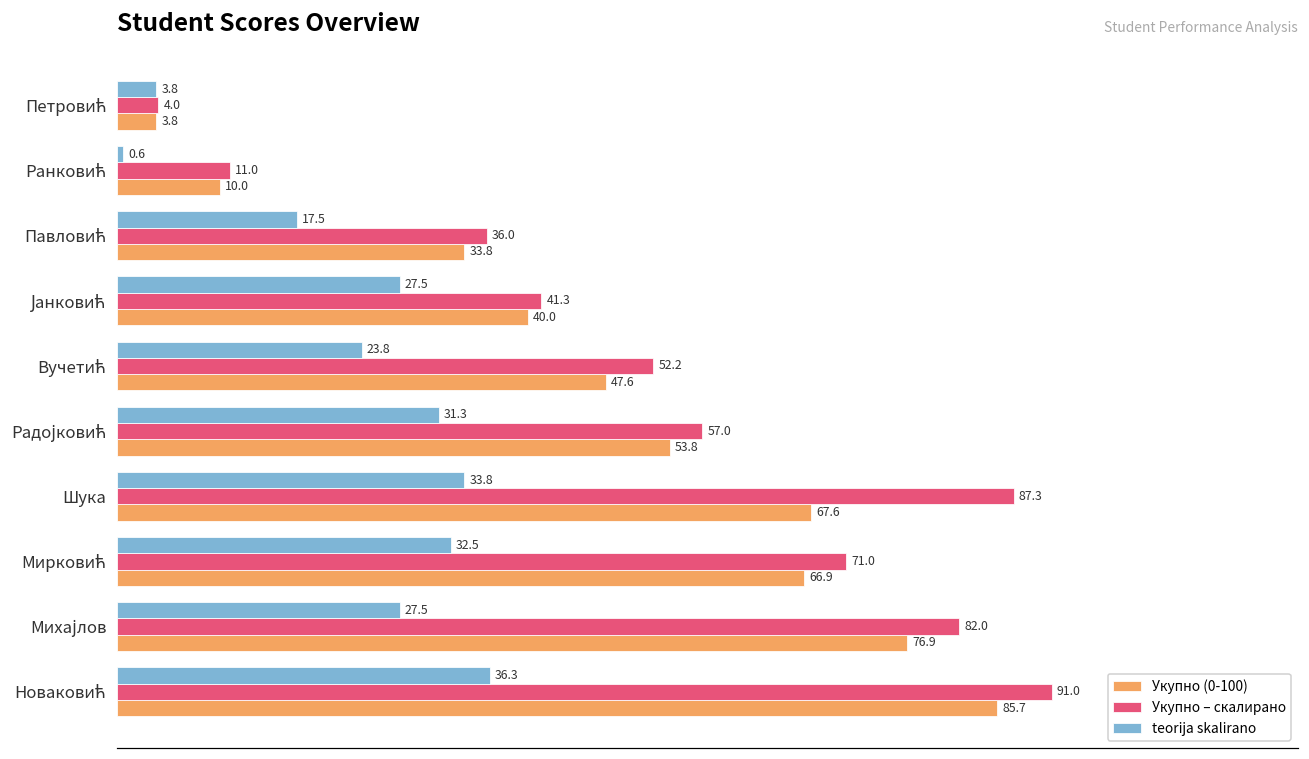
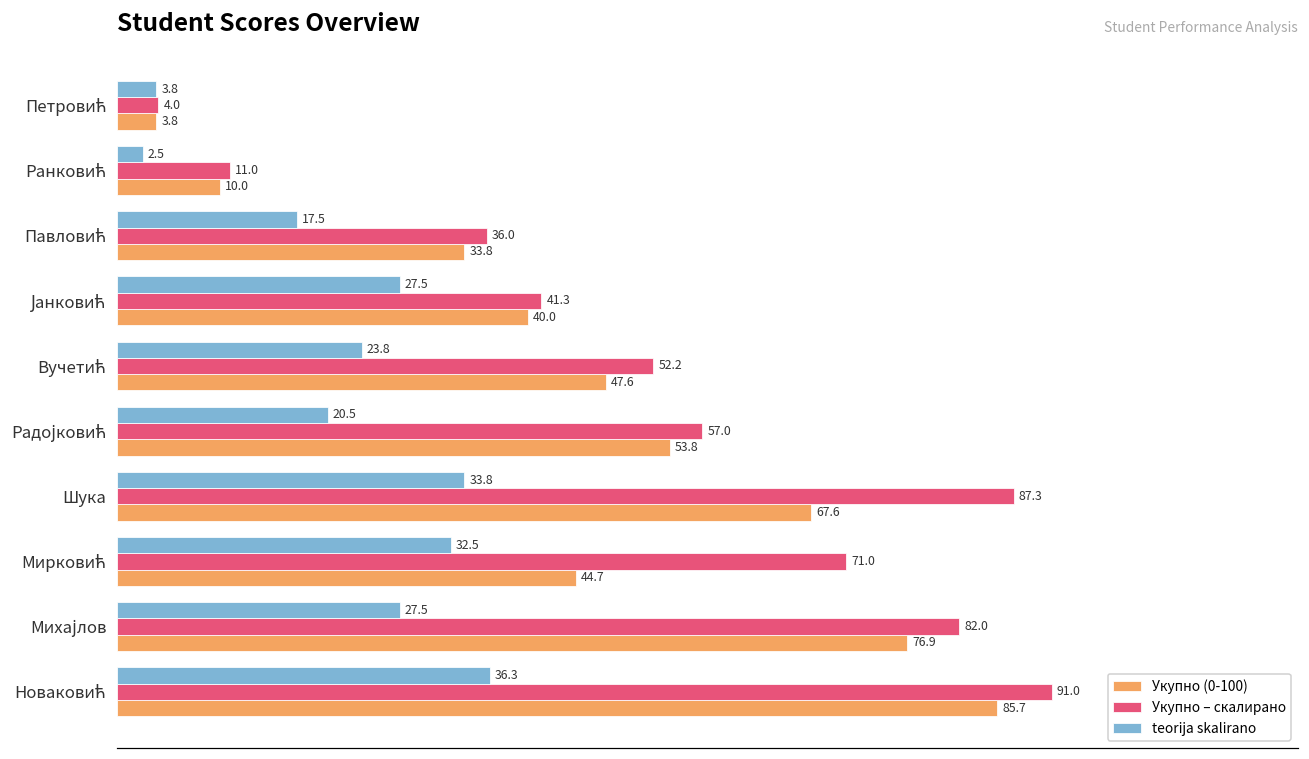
teorija skalirano, Ранковић: 0.6 -> 2.5
teorija skalirano, Радојковић: 31.3 -> 20.5
Укупно (0-100), Мирковић: 66.9 -> 44.7
